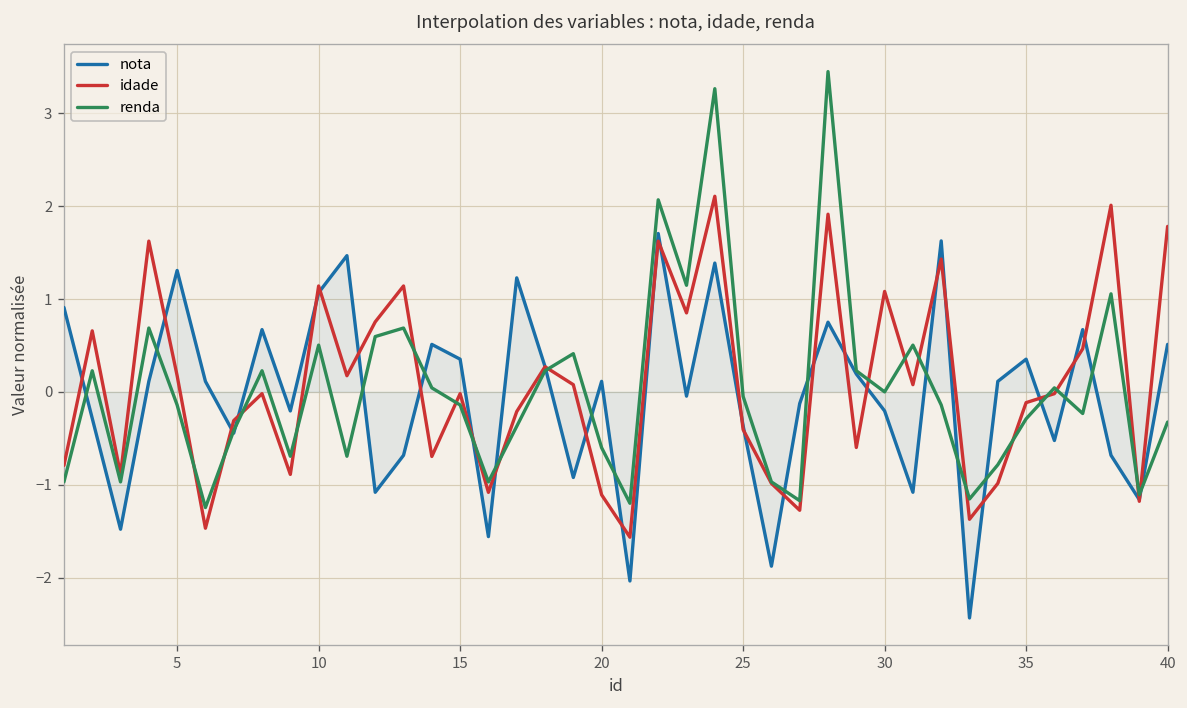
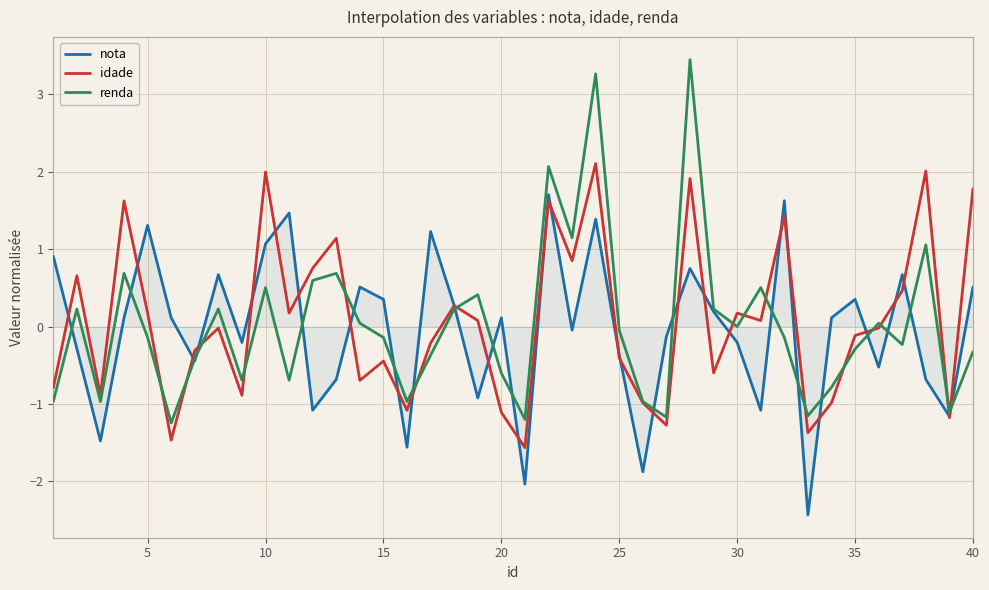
idade, 10: 1.1 -> 2.0
idade, 15: 0.0 -> -0.4
idade, 30: 1.1 -> 0.2
